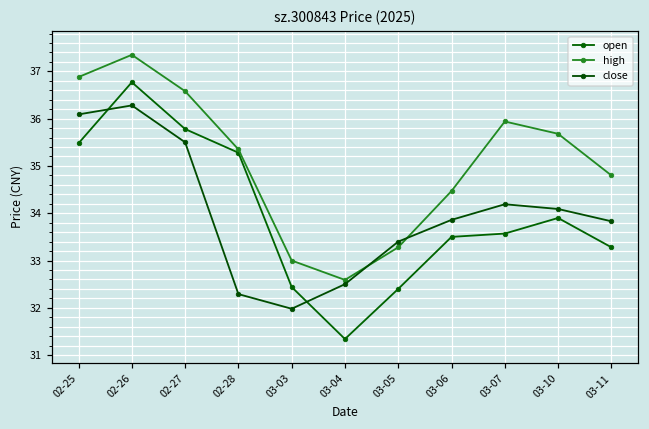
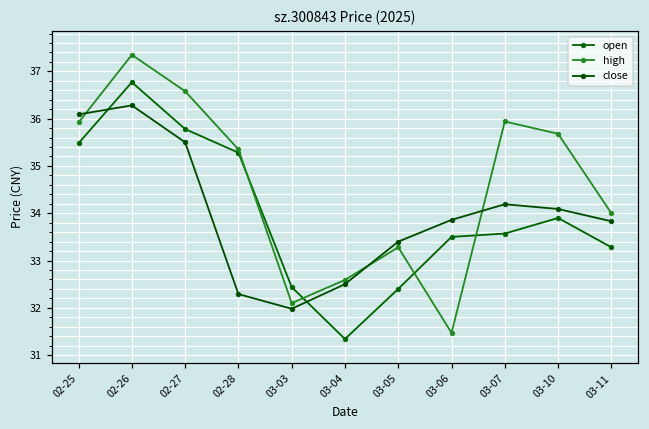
high, 02-25: 36.9 -> 35.9
high, 03-03: 33.0 -> 32.1
high, 03-06: 34.5 -> 31.5
high, 03-11: 34.8 -> 34.0
